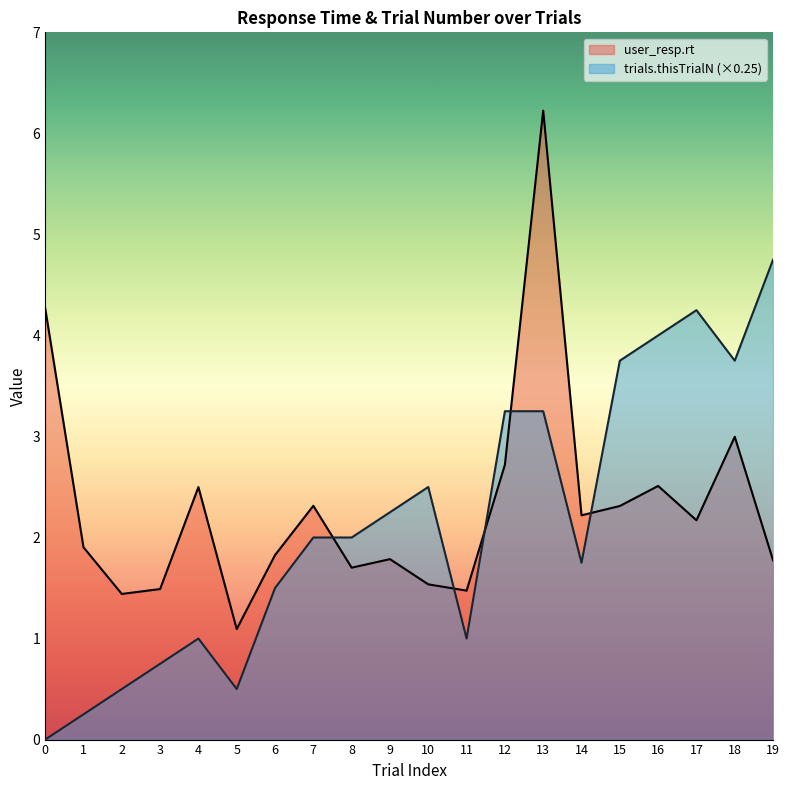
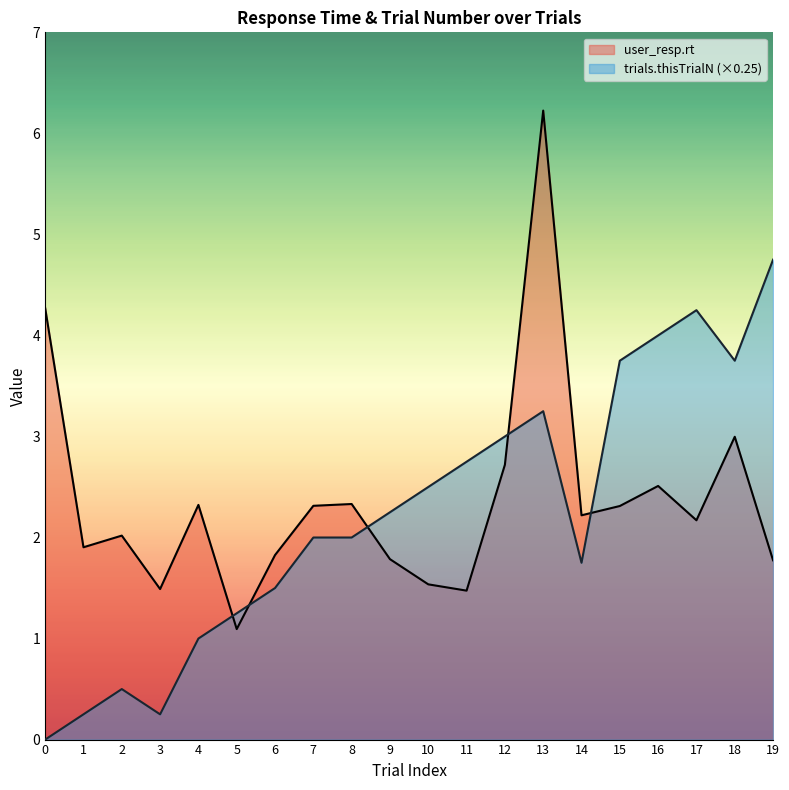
user_resp.rt, 2: 1.44 -> 2.02
trials.thisTrialN (×0.25), 3: 0.75 -> 0.25
user_resp.rt, 4: 2.50 -> 2.32
trials.thisTrialN (×0.25), 5: 0.50 -> 1.25
user_resp.rt, 8: 1.70 -> 2.33
trials.thisTrialN (×0.25), 11: 1.00 -> 2.75
trials.thisTrialN (×0.25), 12: 3.25 -> 3.00
